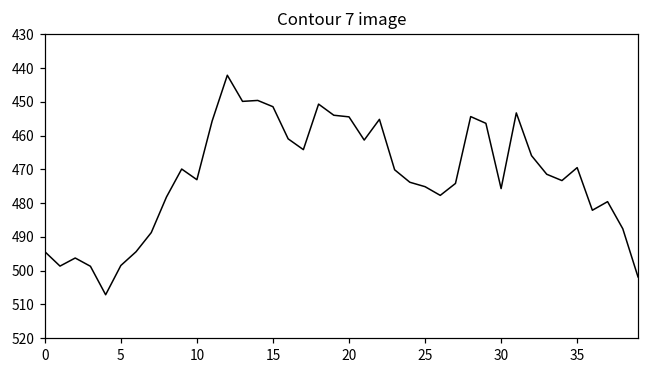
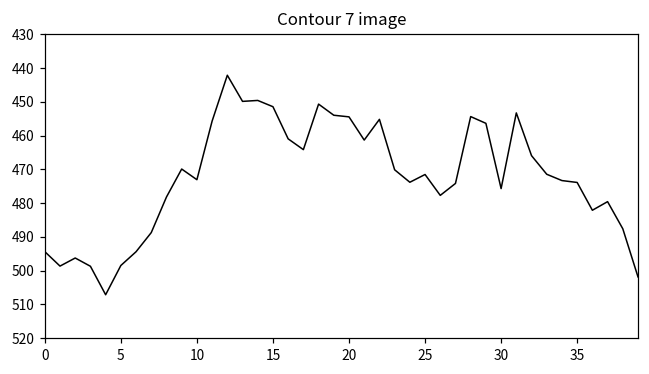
25: 475 -> 472
35: 469 -> 474
